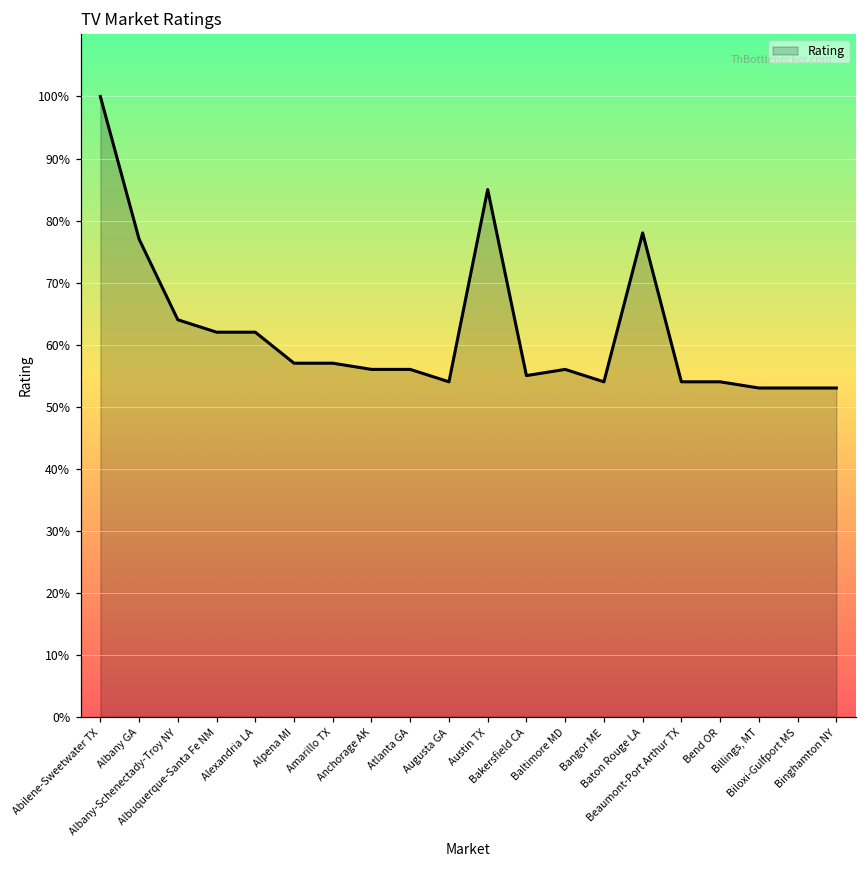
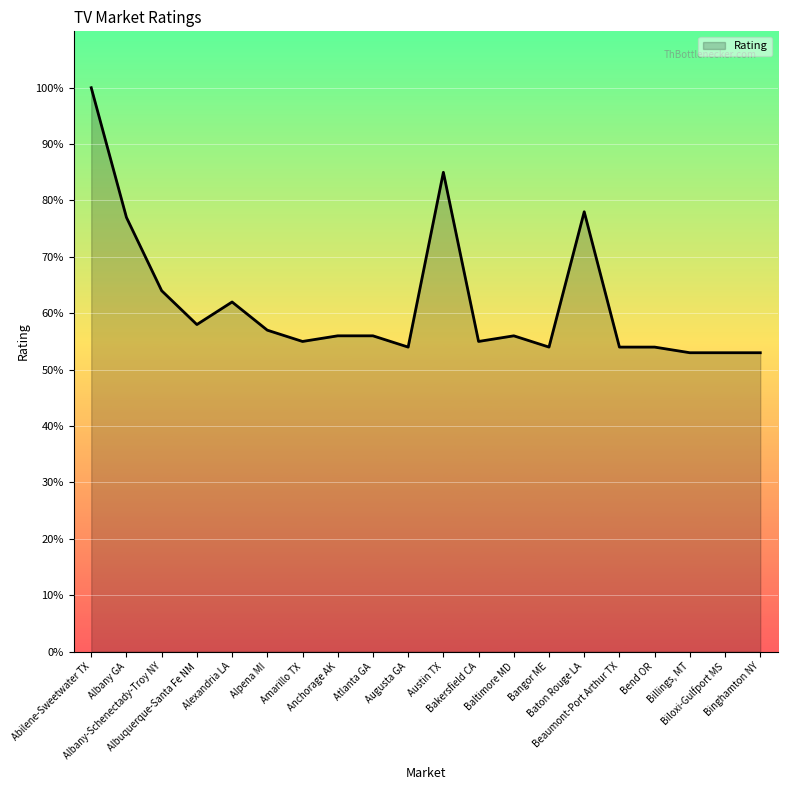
Albuquerque-Santa Fe NM: 62% -> 58%
Amarillo TX: 57% -> 55%
